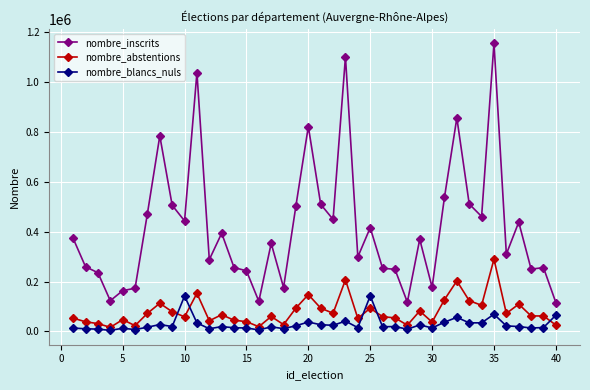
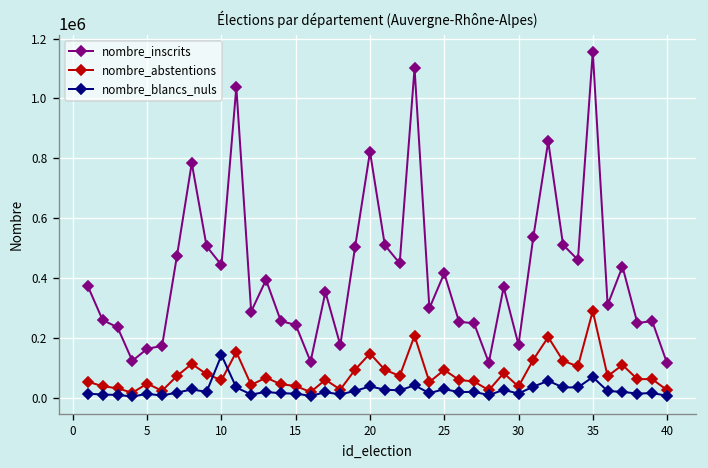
nombre_blancs_nuls, 25: 140000 -> 30000
nombre_blancs_nuls, 40: 70000 -> 10000
